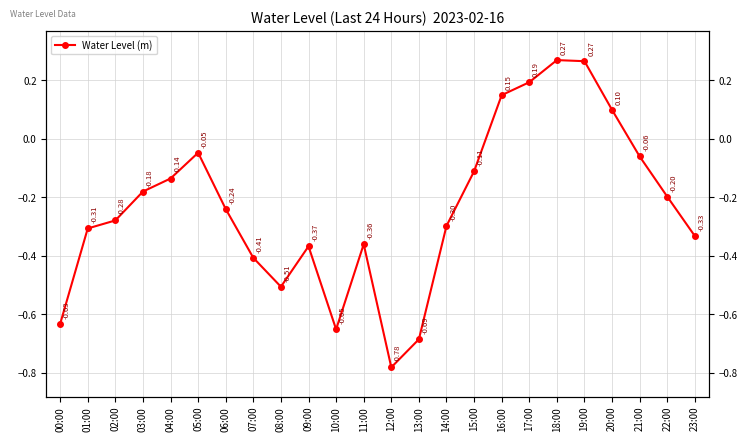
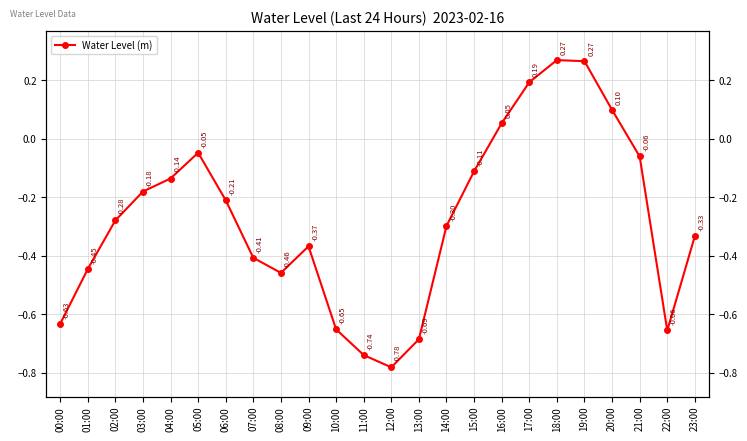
01:00: -0.31 -> -0.45
06:00: -0.24 -> -0.21
08:00: -0.51 -> -0.46
11:00: -0.36 -> -0.74
16:00: 0.15 -> 0.05
22:00: -0.20 -> -0.66
